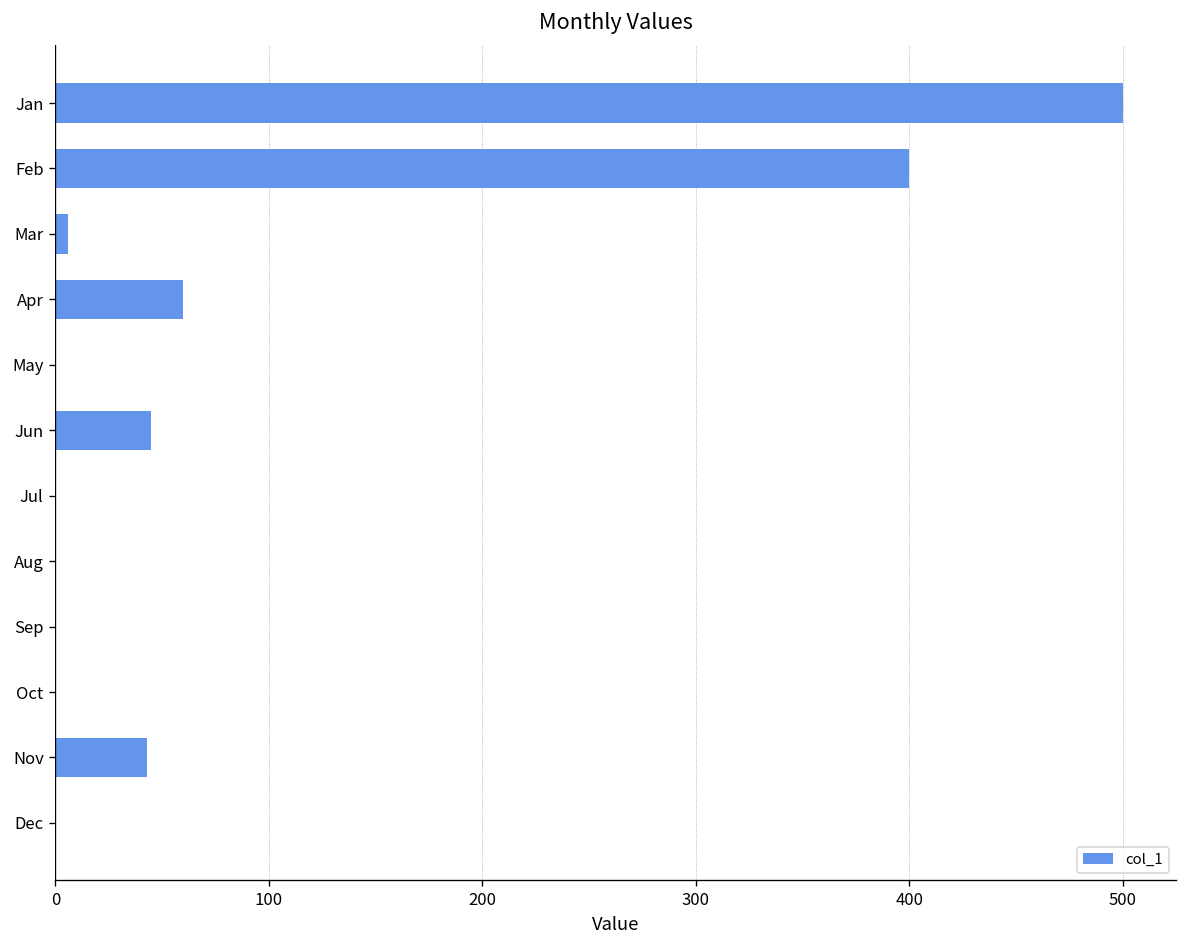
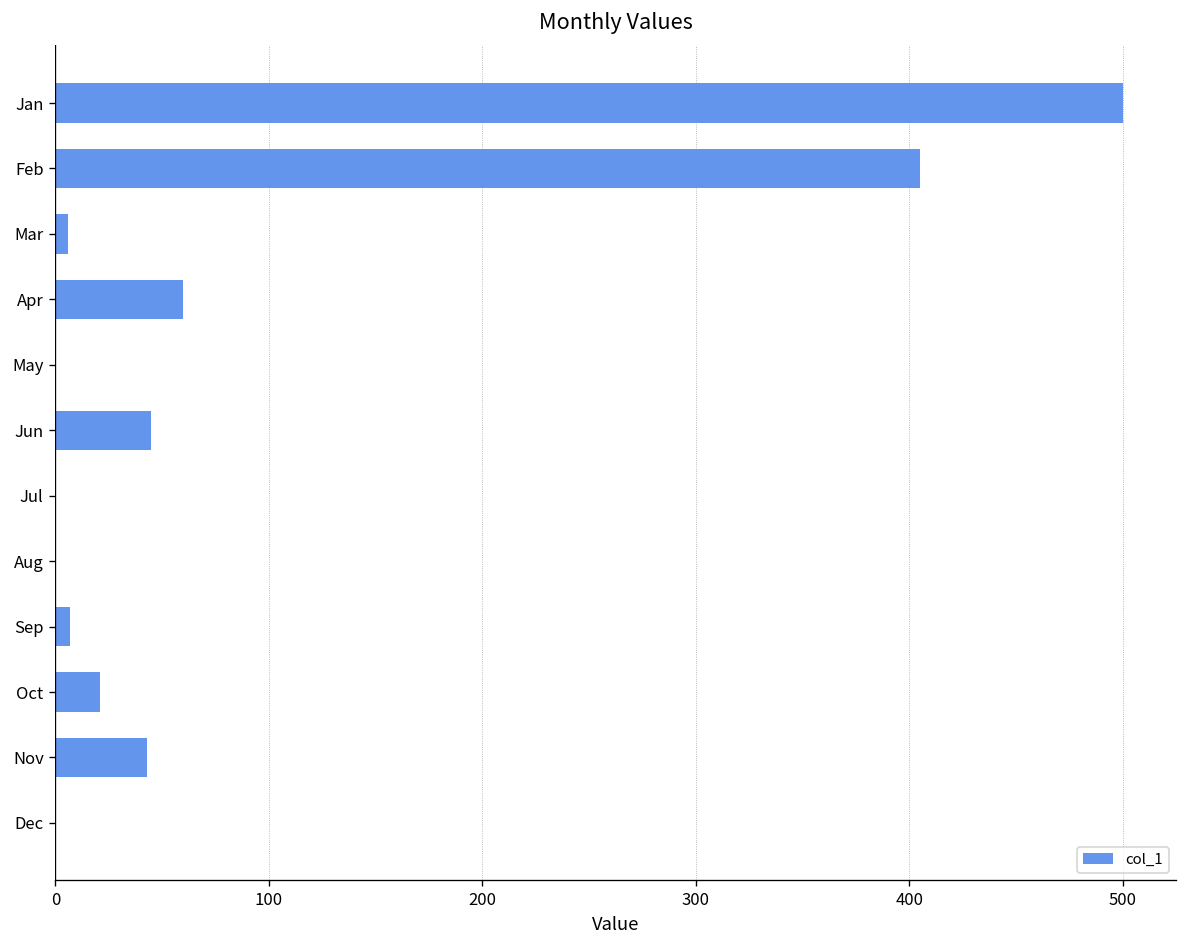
Feb: 400 -> 405
Sep: 0 -> 7
Oct: 0 -> 21
